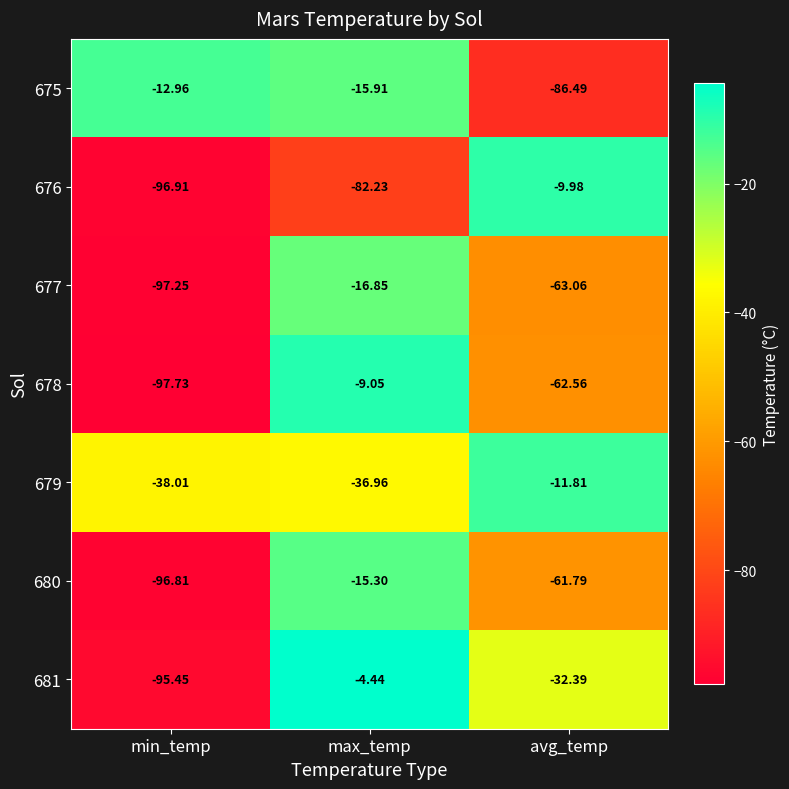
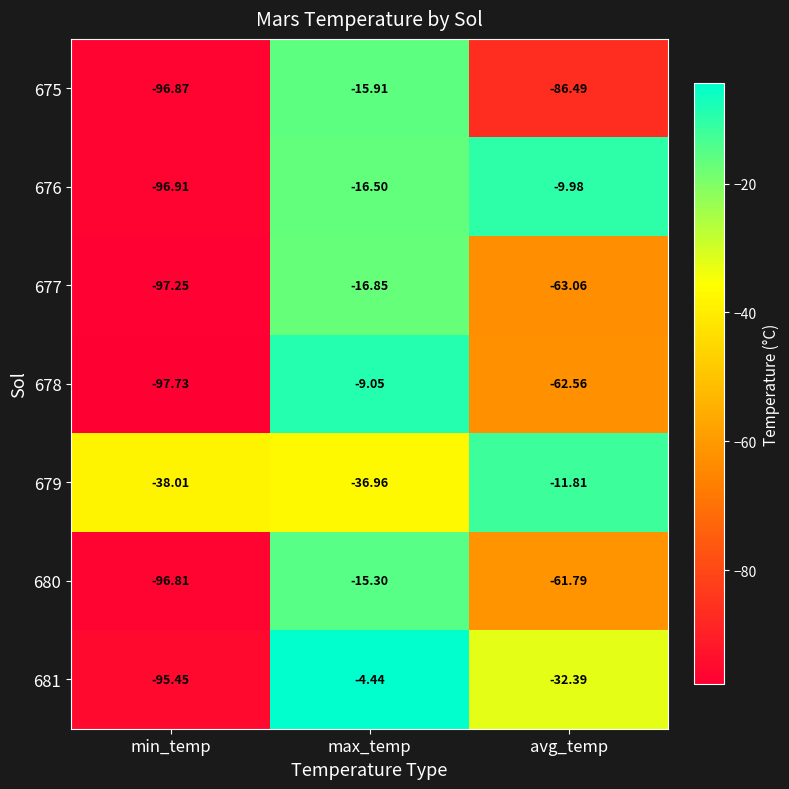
675, min_temp: -12.96 -> -96.87
676, max_temp: -82.23 -> -16.50
